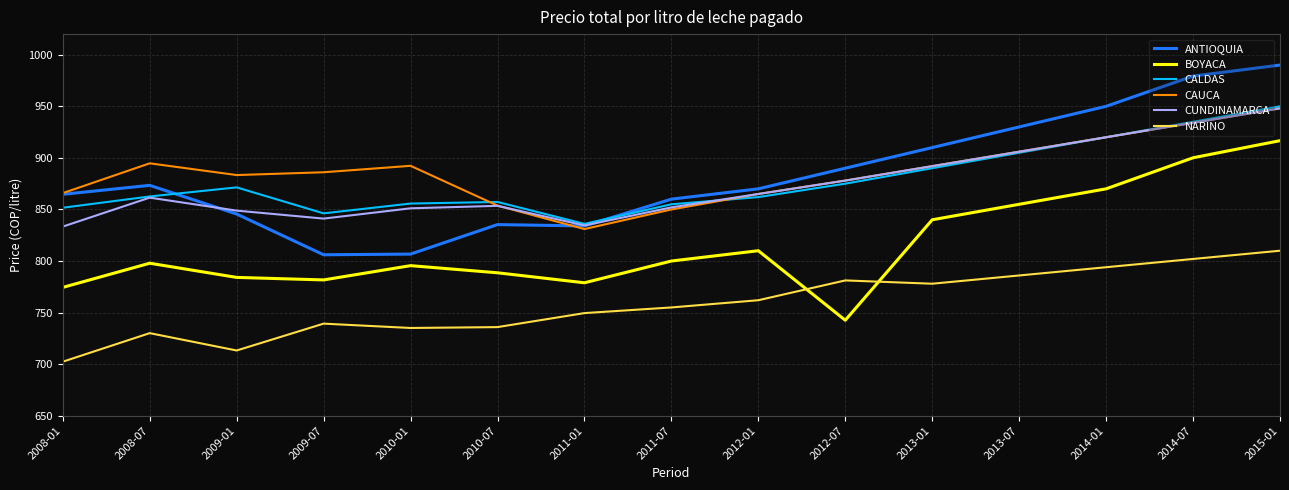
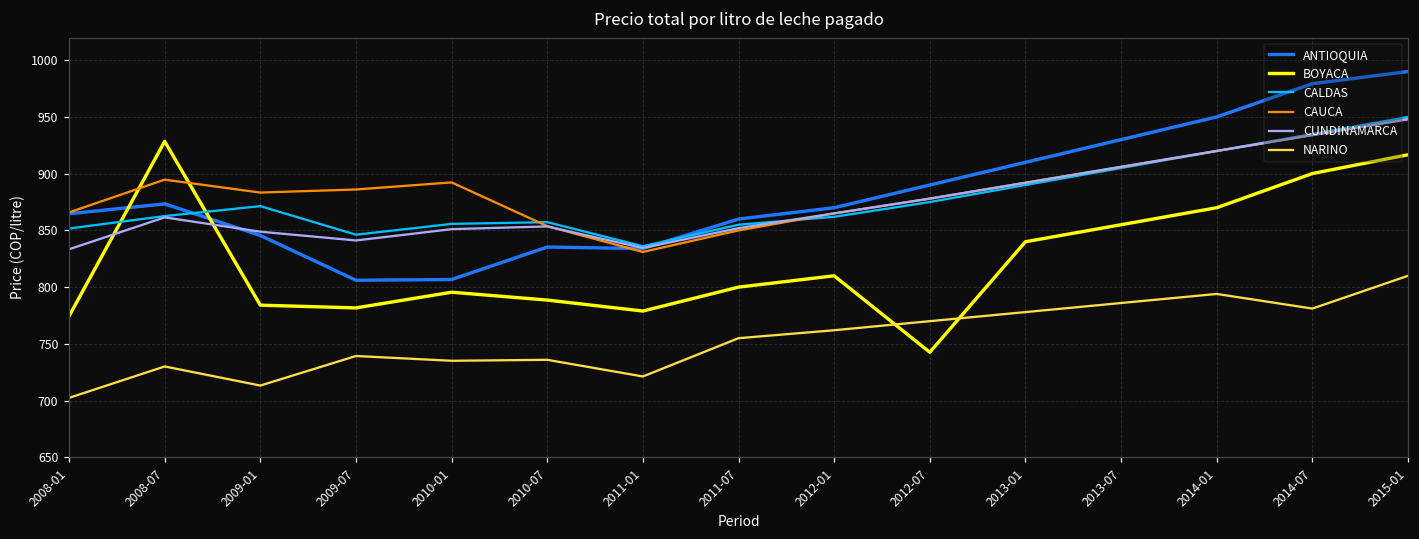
BOYACA, 2008-07: 798 -> 928
NARINO, 2011-01: 750 -> 721
NARINO, 2012-07: 781 -> 770
NARINO, 2014-07: 802 -> 781
